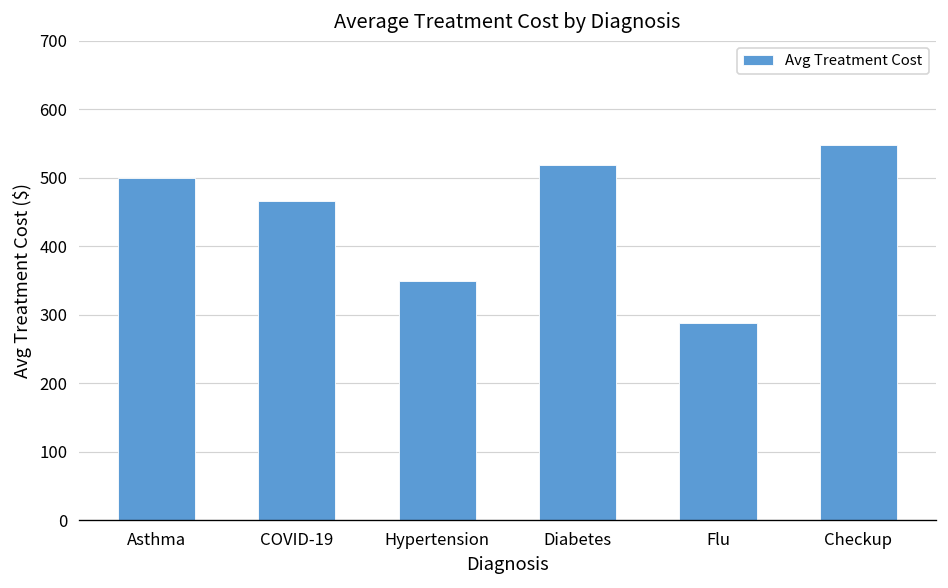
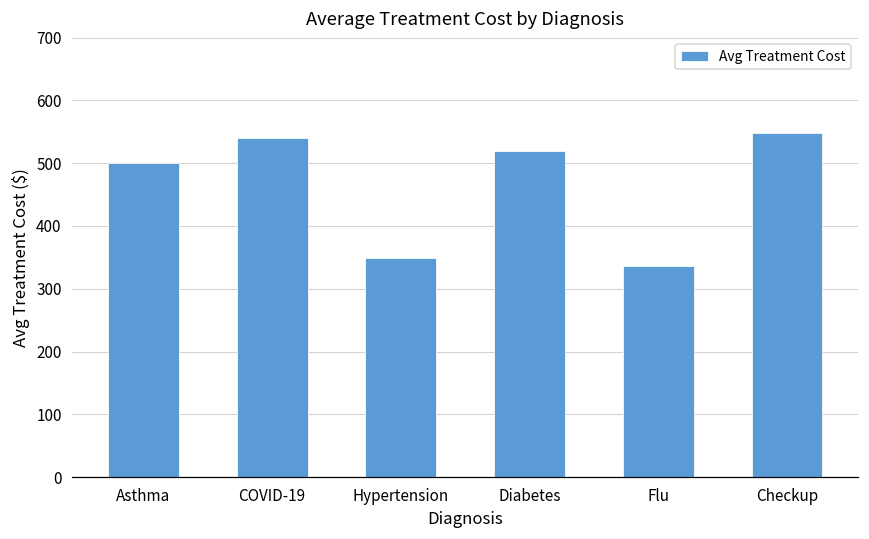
COVID-19: 470 -> 540
Flu: 290 -> 340
